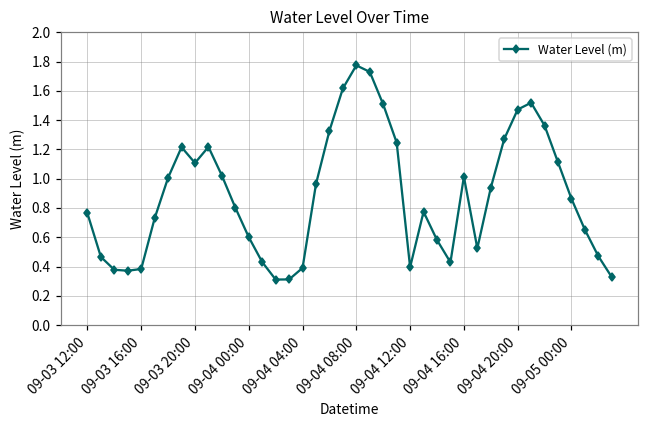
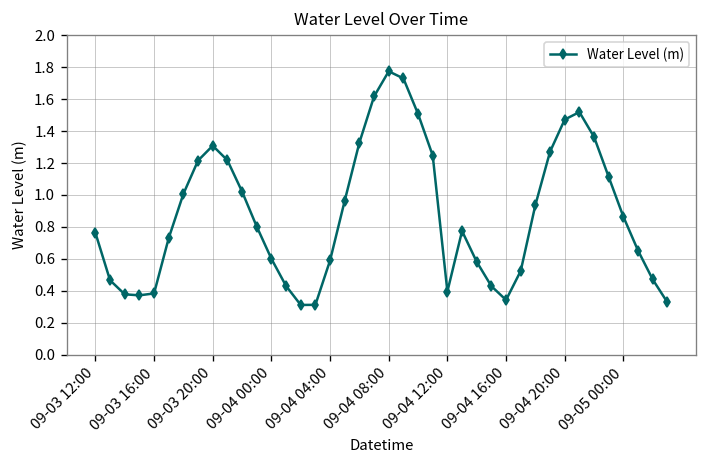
09-03 20:00: 1.11 -> 1.31
09-04 04:00: 0.39 -> 0.59
09-04 16:00: 1.01 -> 0.34
